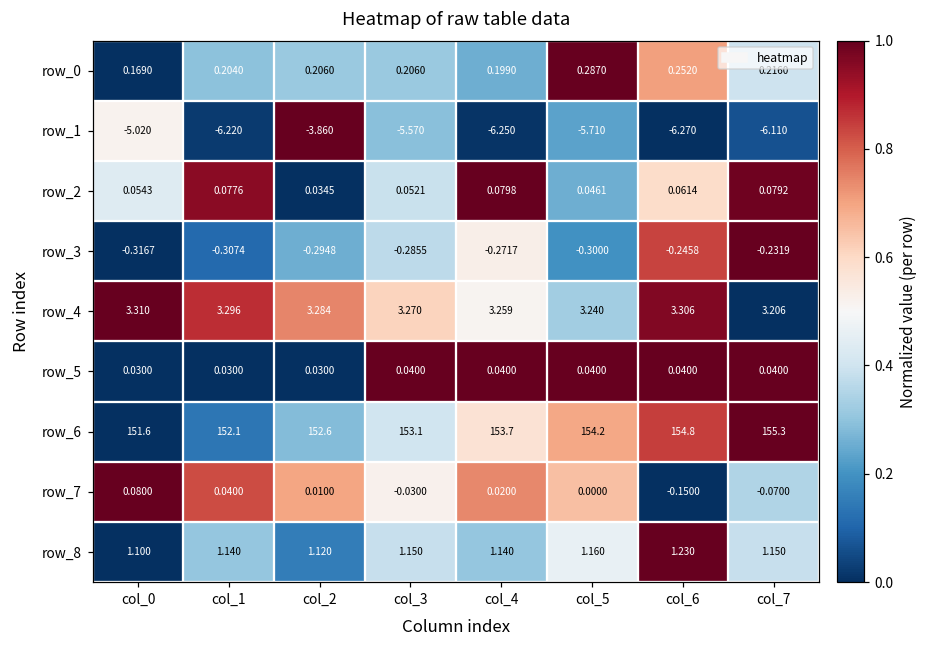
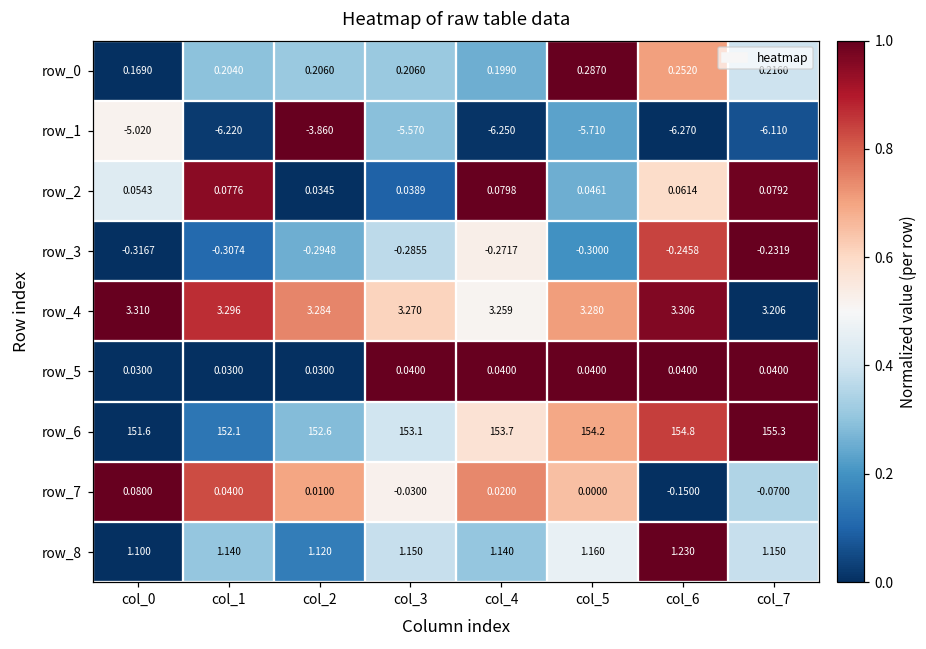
row_2, col_3: 0.0521 -> 0.0389
row_4, col_5: 3.240 -> 3.280
